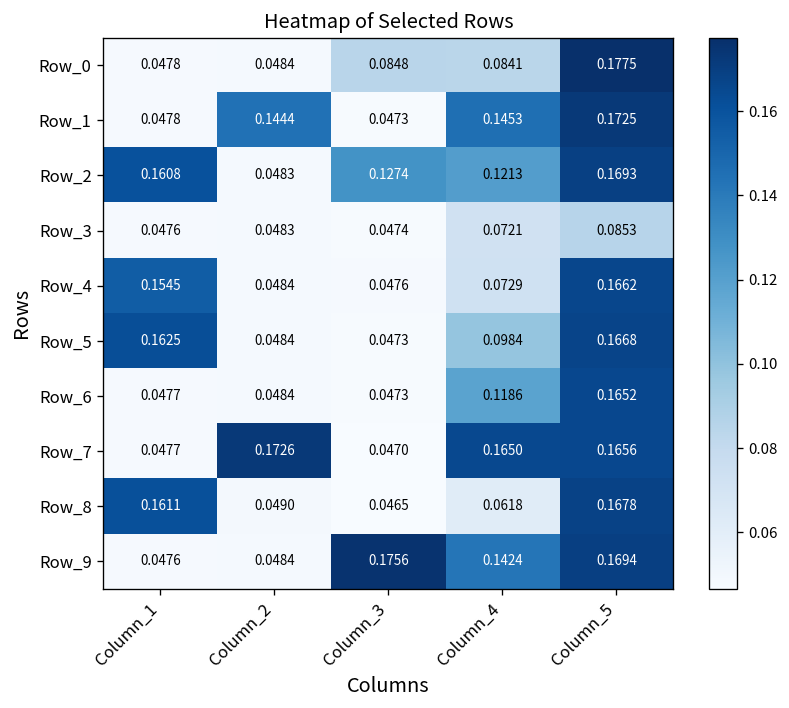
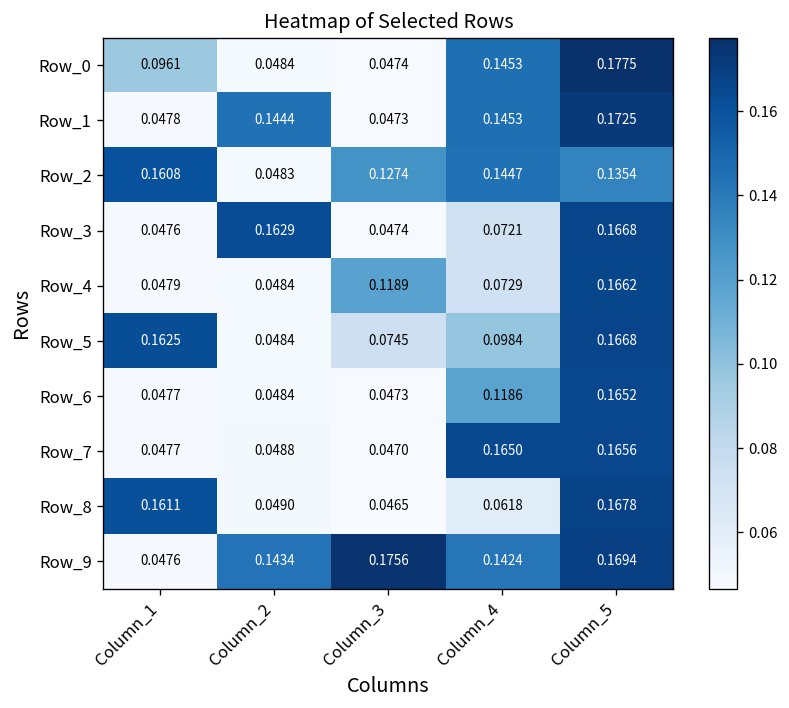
Row_0, Column_1: 0.0478 -> 0.0961
Row_0, Column_3: 0.0848 -> 0.0474
Row_0, Column_4: 0.0841 -> 0.1453
Row_2, Column_4: 0.1213 -> 0.1447
Row_2, Column_5: 0.1693 -> 0.1354
Row_3, Column_2: 0.0483 -> 0.1629
Row_3, Column_5: 0.0853 -> 0.1668
Row_4, Column_1: 0.1545 -> 0.0479
Row_4, Column_3: 0.0476 -> 0.1189
Row_5, Column_3: 0.0473 -> 0.0745
Row_7, Column_2: 0.1726 -> 0.0488
Row_9, Column_2: 0.0484 -> 0.1434
